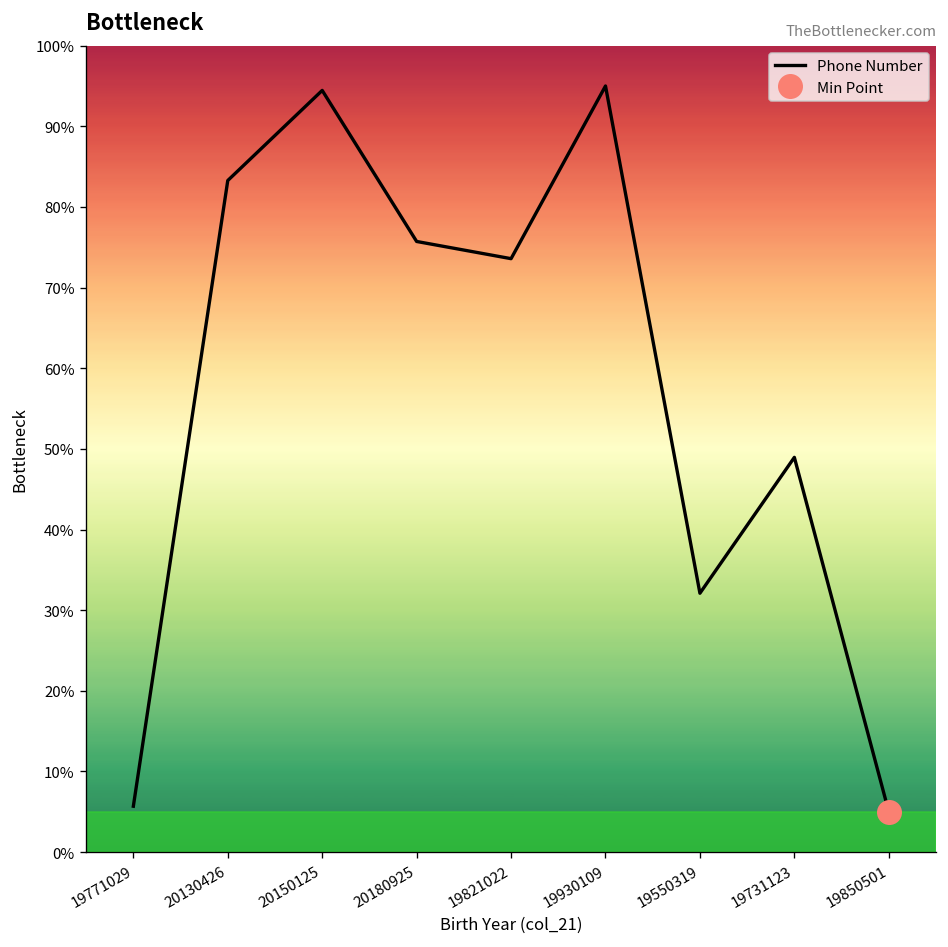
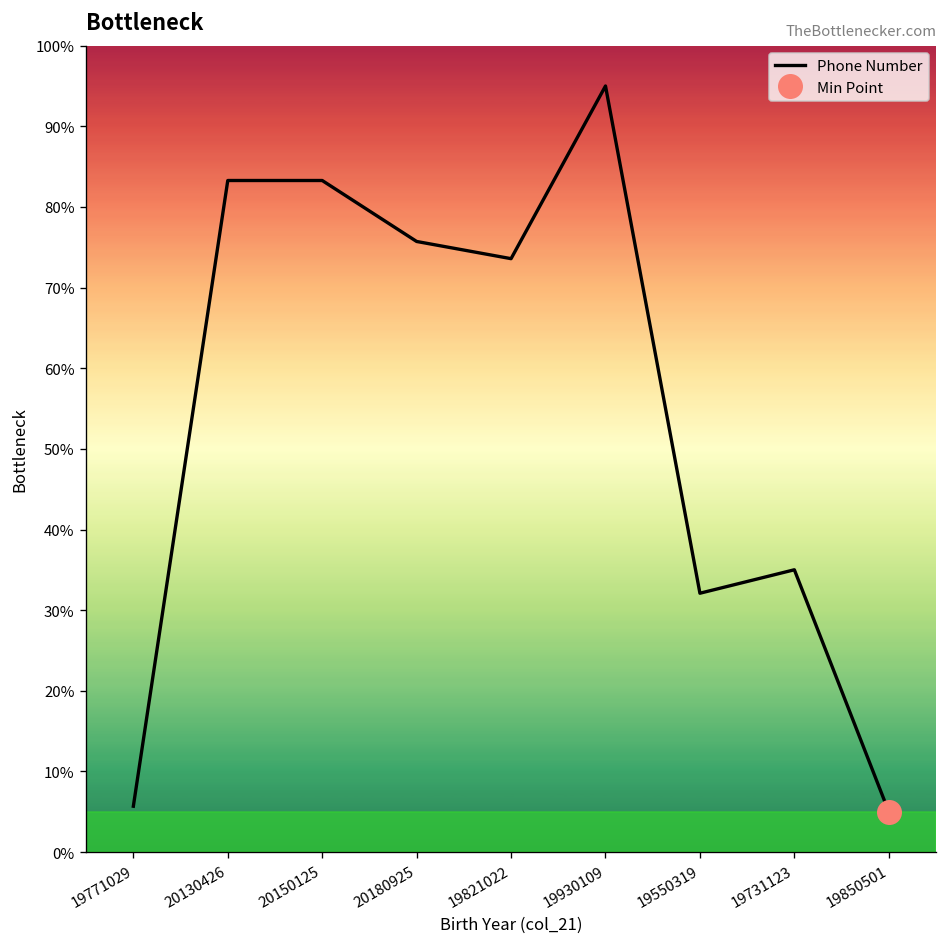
Phone Number, 20150125: 94% -> 83%
Phone Number, 19731123: 49% -> 35%
